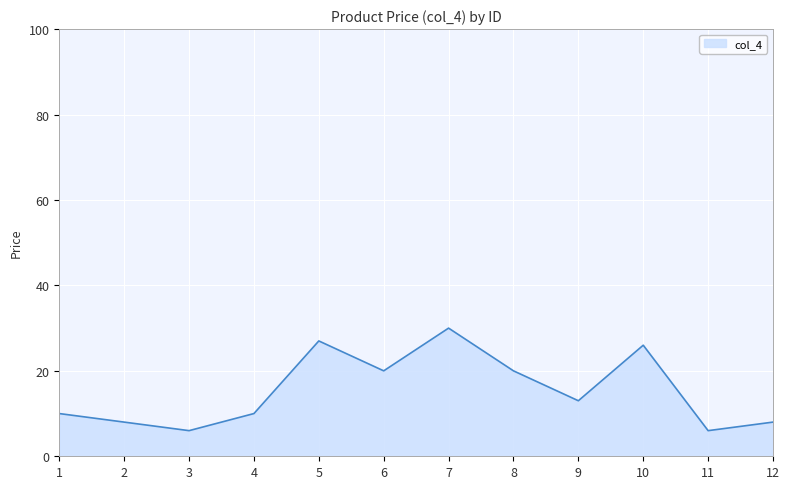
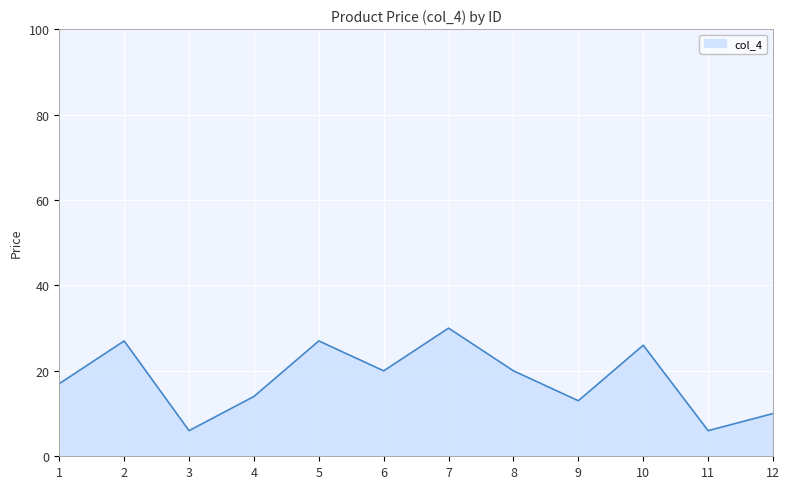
1: 10 -> 17
2: 8 -> 27
4: 10 -> 14
12: 8 -> 10
